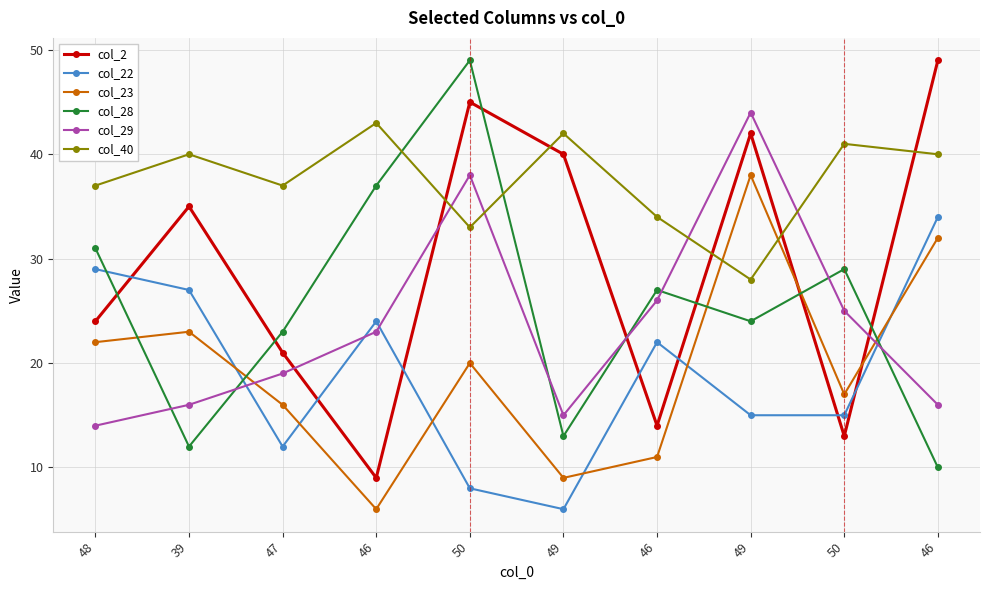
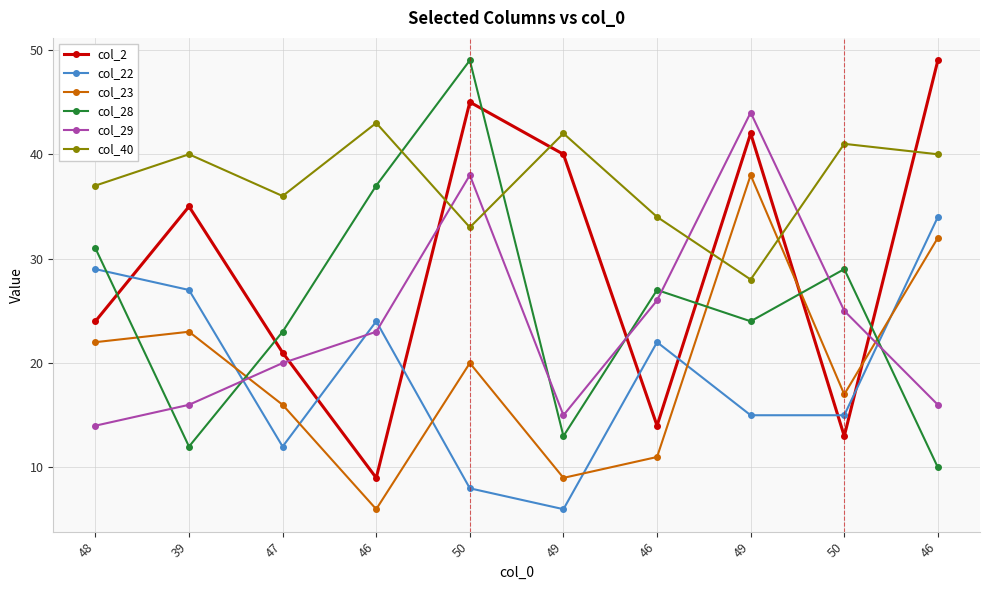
col_29, 47: 19 -> 20
col_40, 47: 37 -> 36
